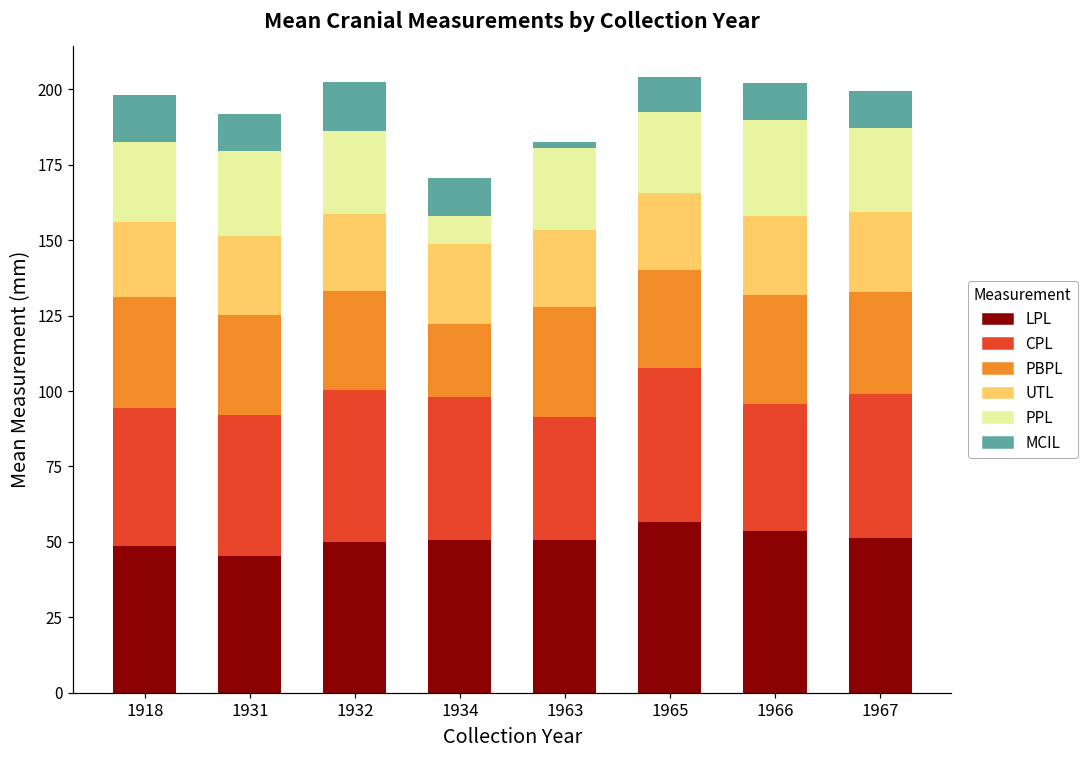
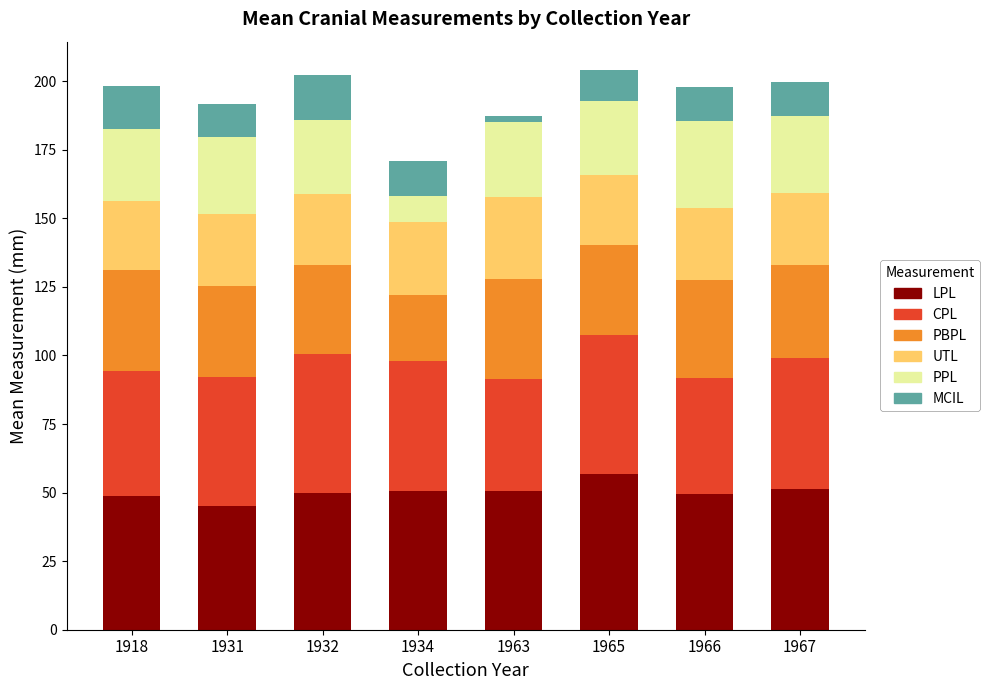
UTL, 1963: 26 -> 30
LPL, 1966: 54 -> 50
